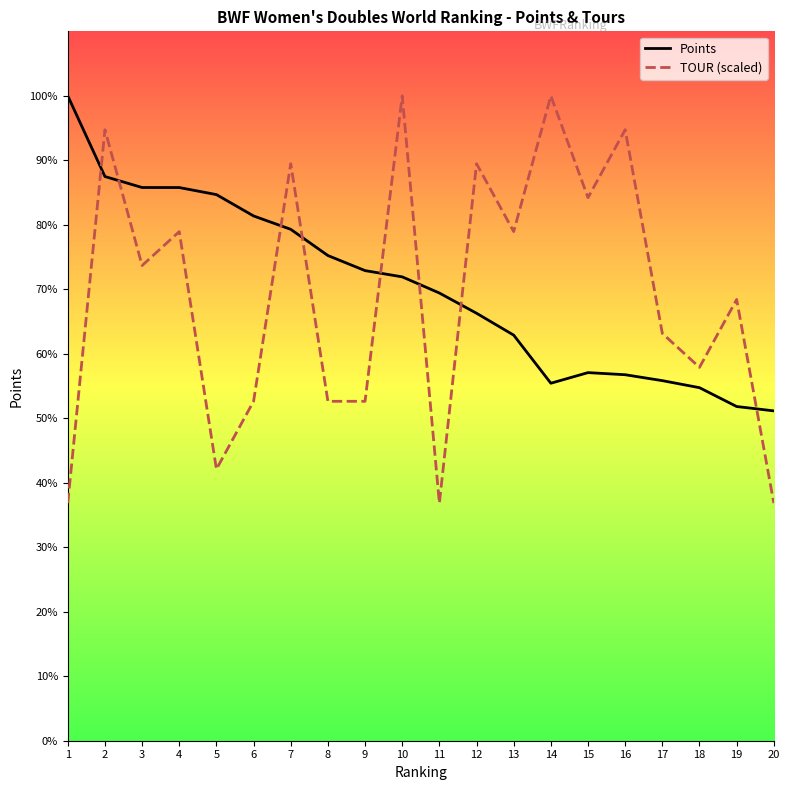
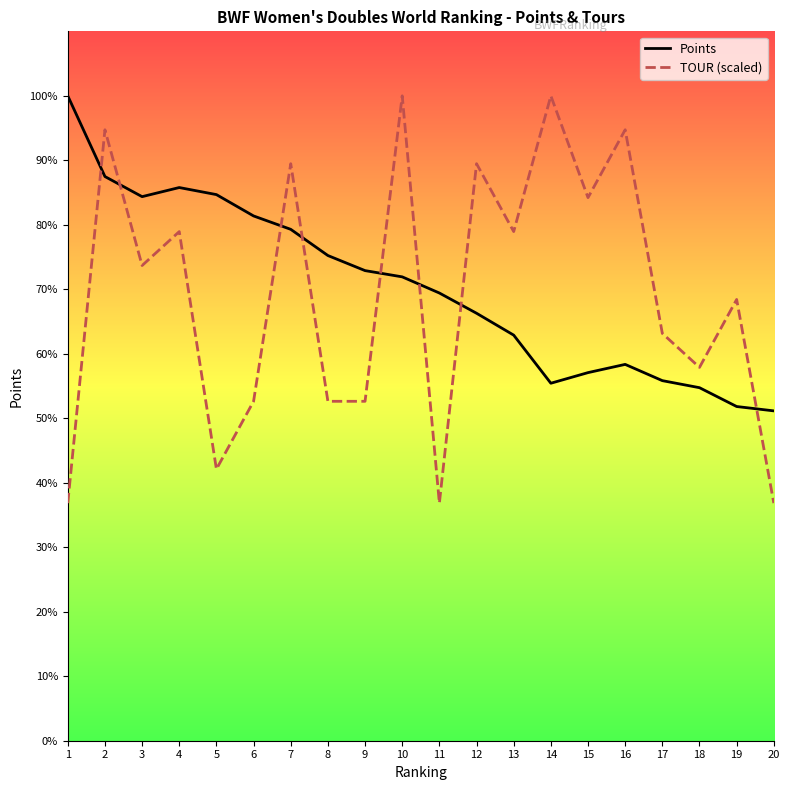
Points, 3: 86% -> 84%
Points, 16: 57% -> 58%
